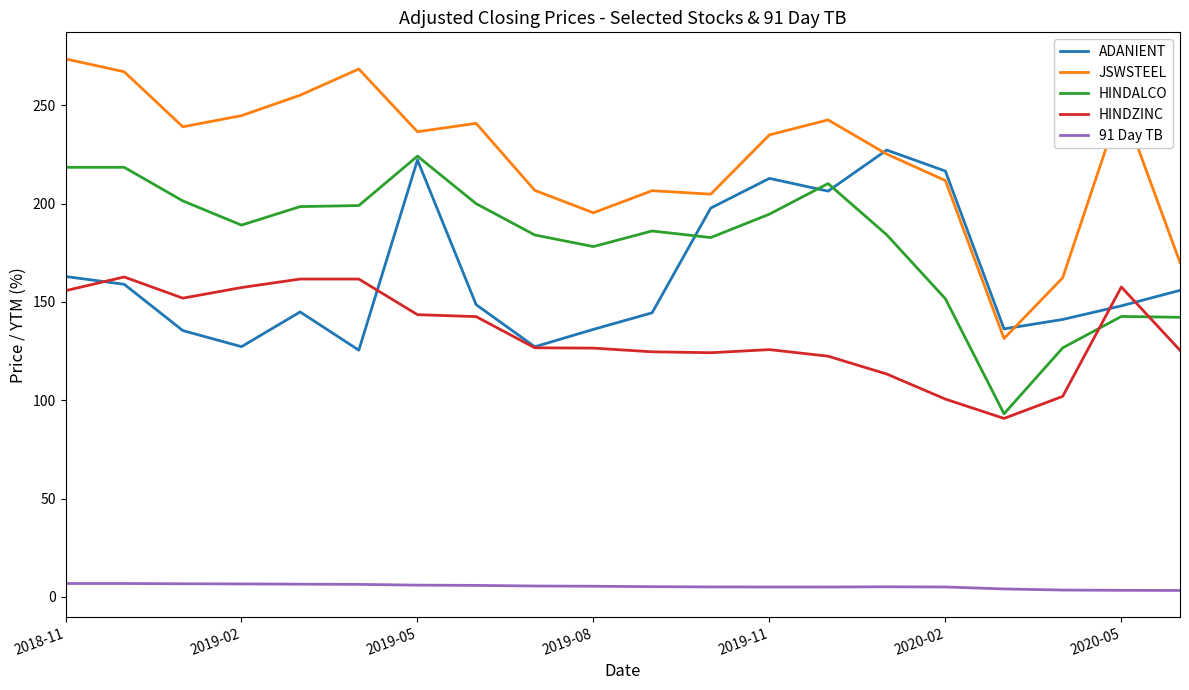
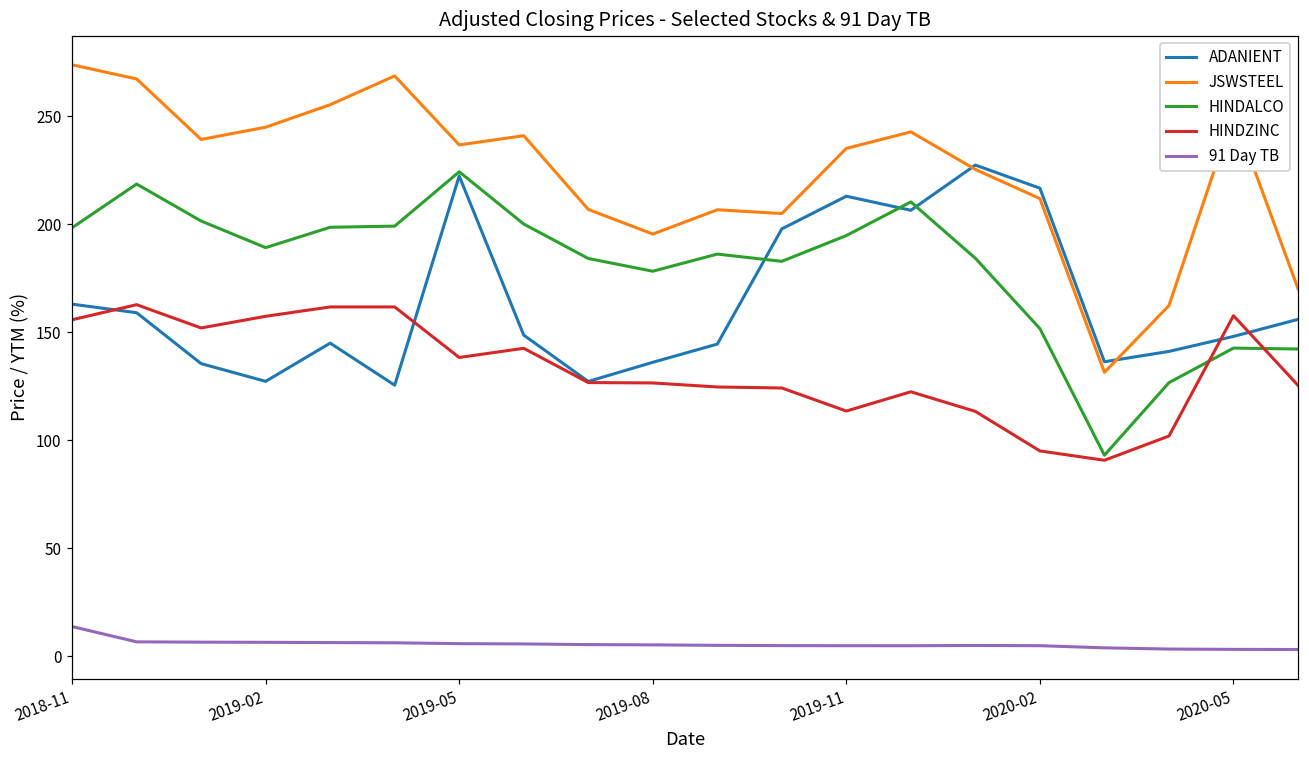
HINDALCO, 2018-11: 219 -> 198
91 Day TB, 2018-11: 7 -> 14
HINDZINC, 2019-05: 144 -> 138
HINDZINC, 2019-11: 126 -> 114
HINDZINC, 2020-02: 101 -> 95
